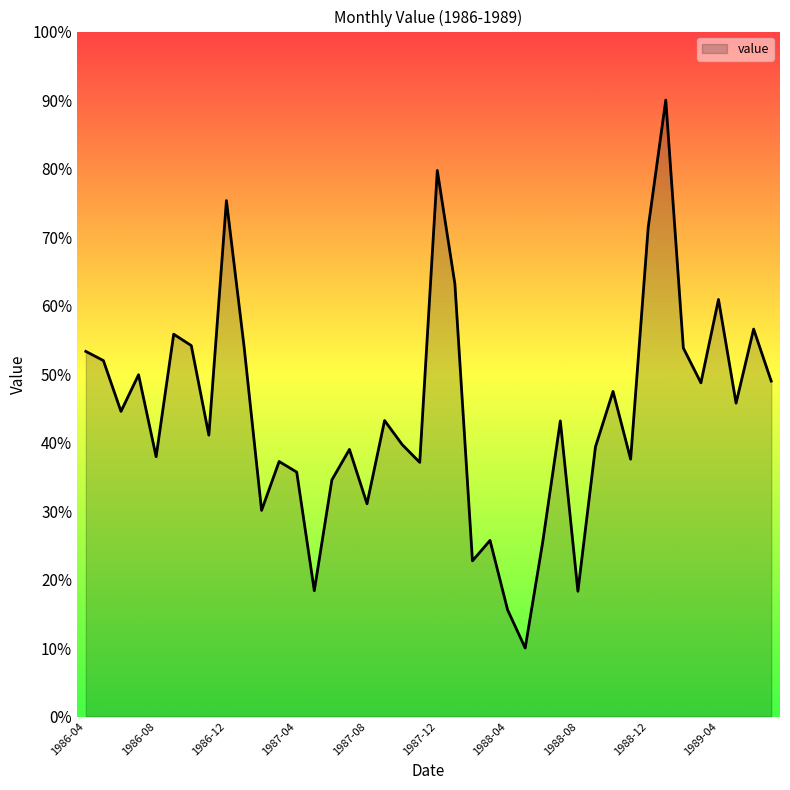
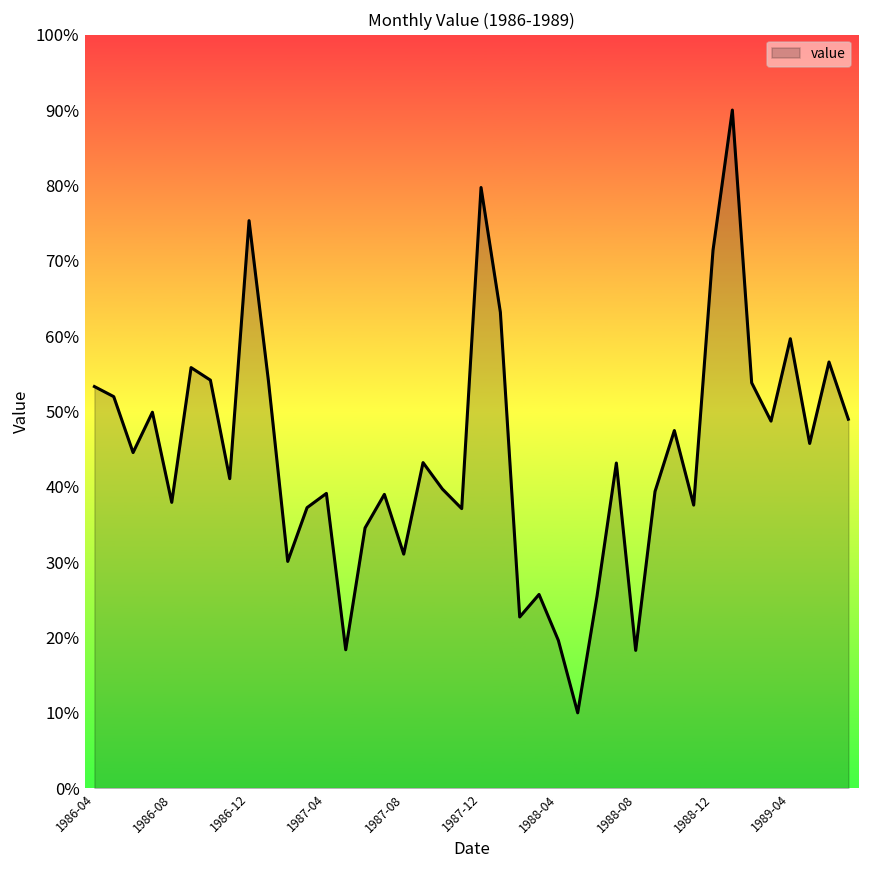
1987-04: 36% -> 39%
1988-04: 16% -> 20%
1989-04: 61% -> 60%
